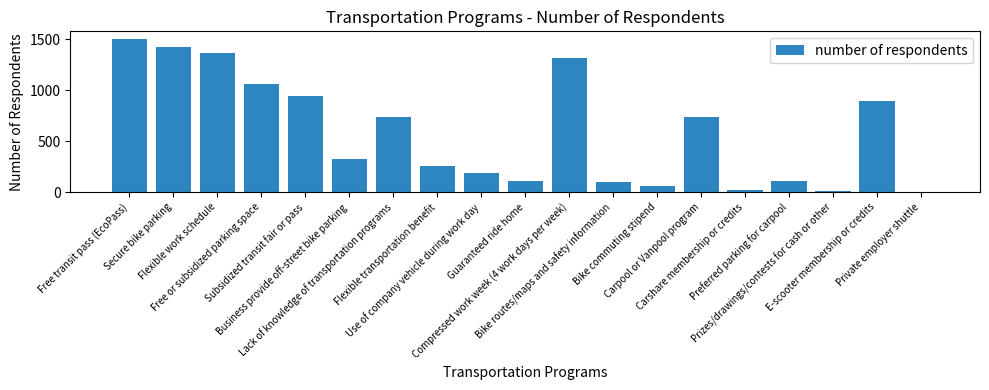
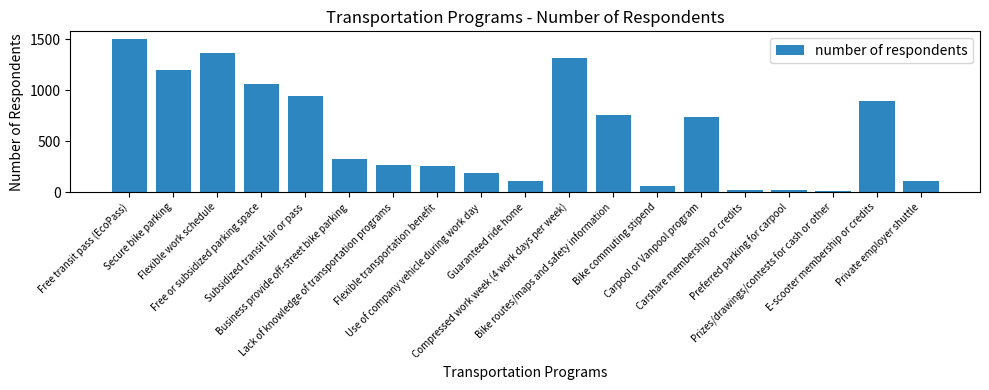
Secure bike parking: 1430 -> 1210
Lack of knowledge of transportation programs: 730 -> 260
Bike routes/maps and safety information: 100 -> 760
Preferred parking for carpool: 110 -> 20
Private employer shuttle: 0 -> 110
